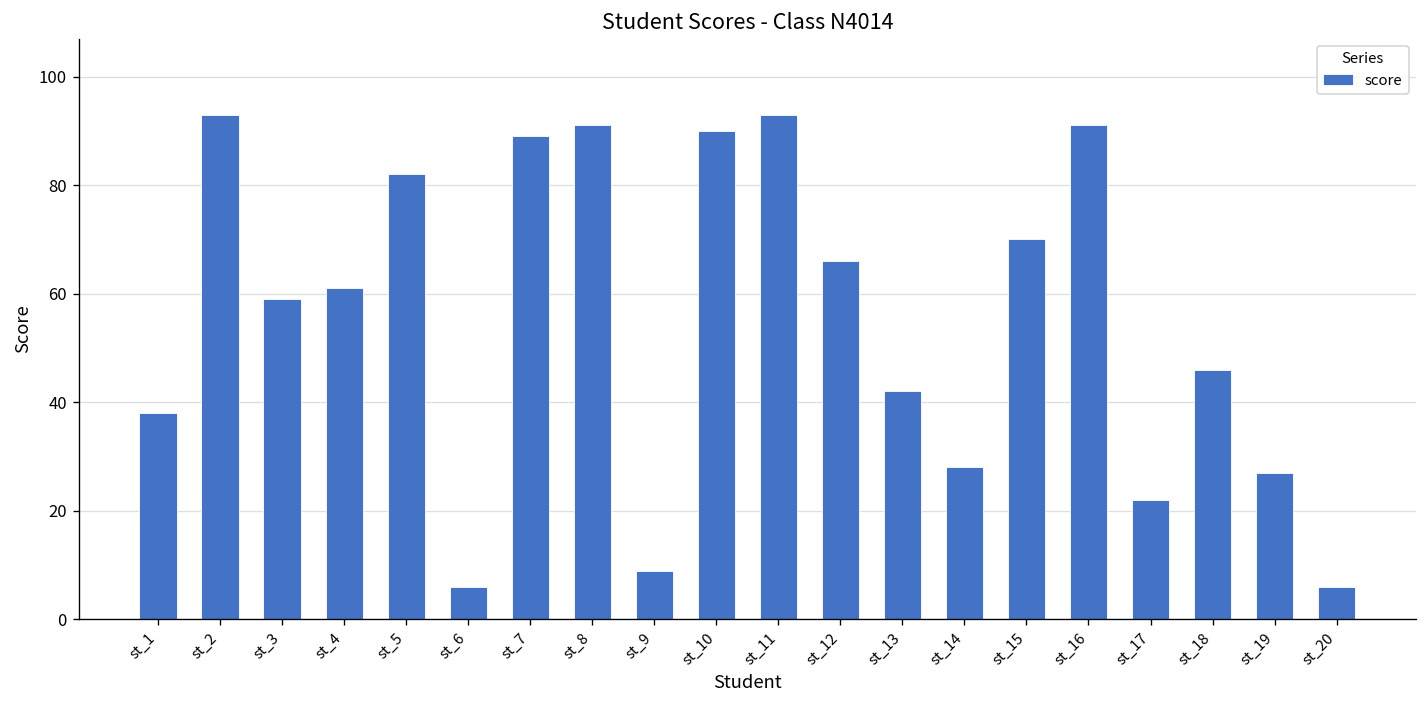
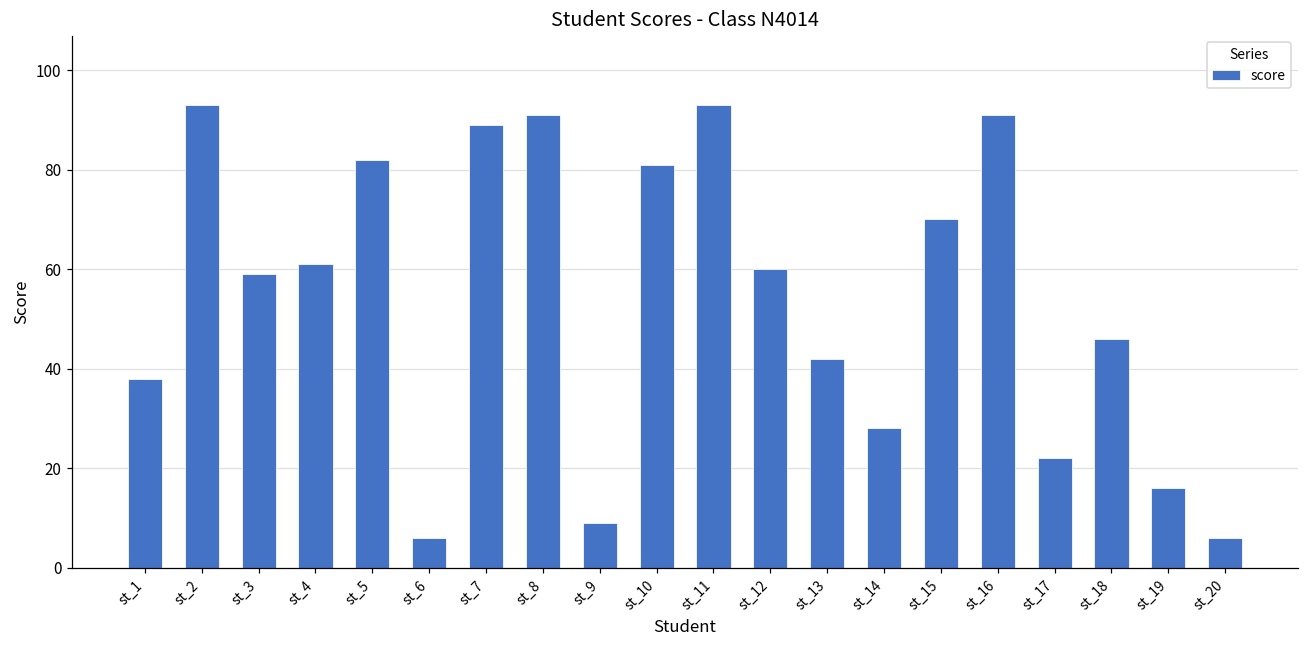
st_10: 90 -> 81
st_12: 66 -> 60
st_19: 27 -> 16
